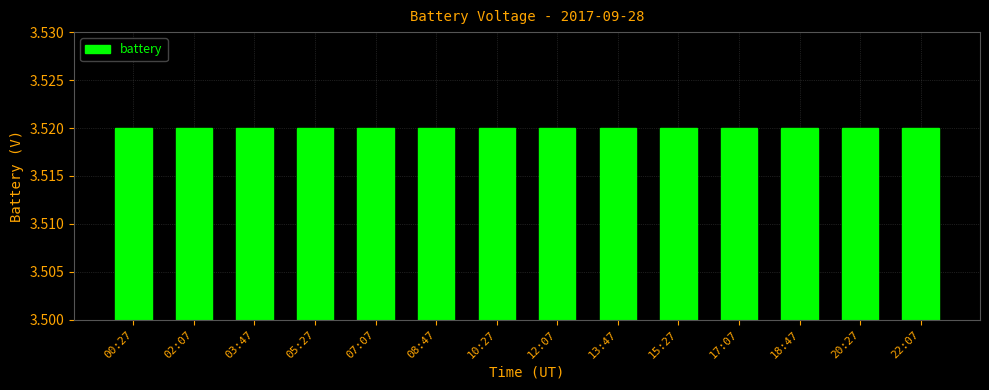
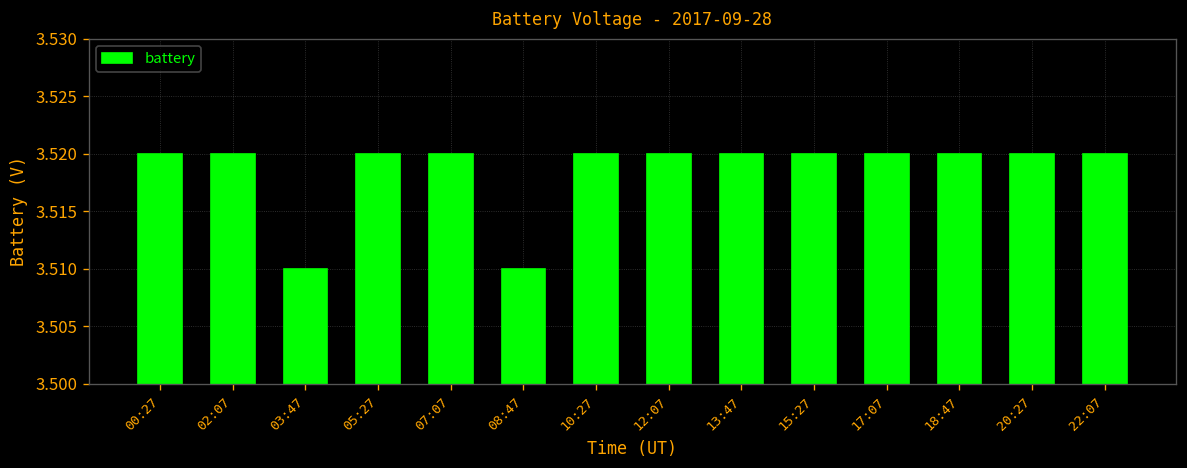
03:47: 3.52 -> 3.51
08:47: 3.52 -> 3.51
